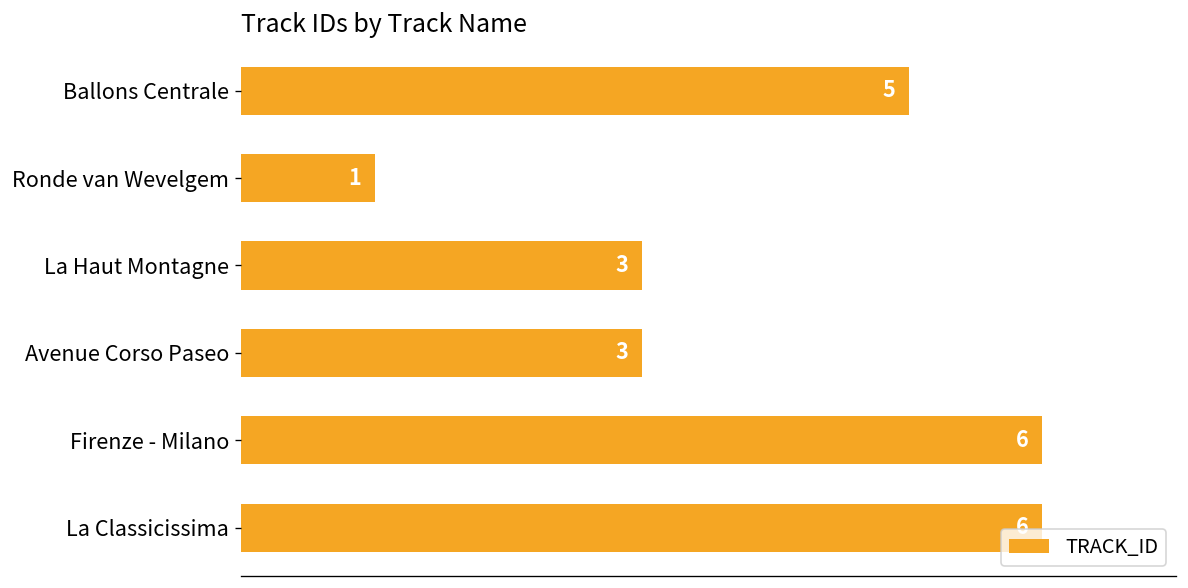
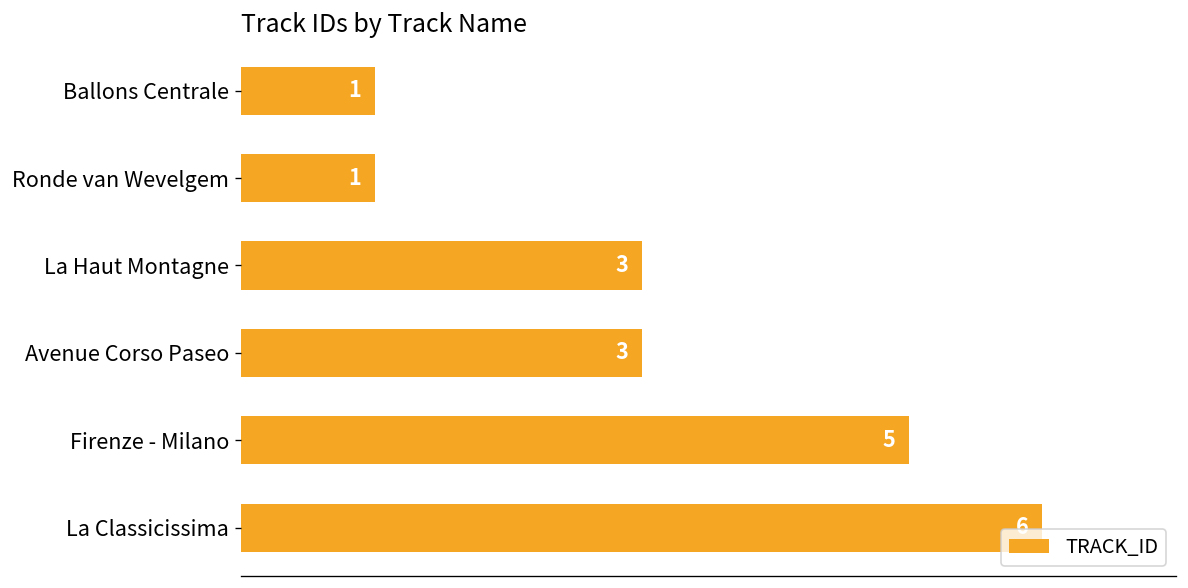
Ballons Centrale: 5 -> 1
Firenze - Milano: 6 -> 5
